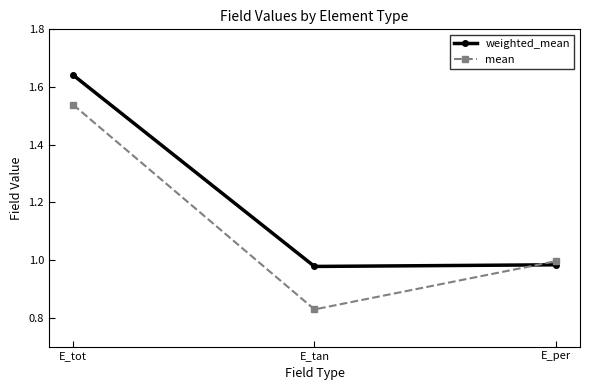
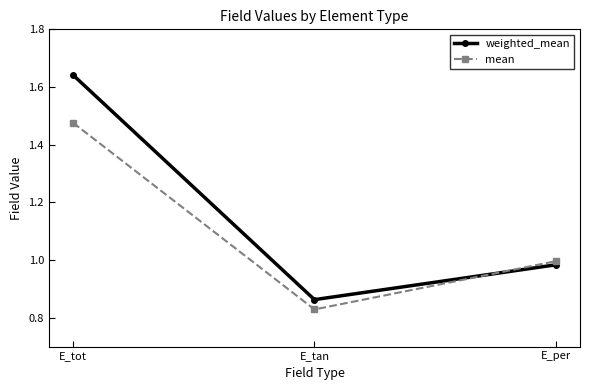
mean, E_tot: 1.54 -> 1.48
weighted_mean, E_tan: 0.98 -> 0.86
